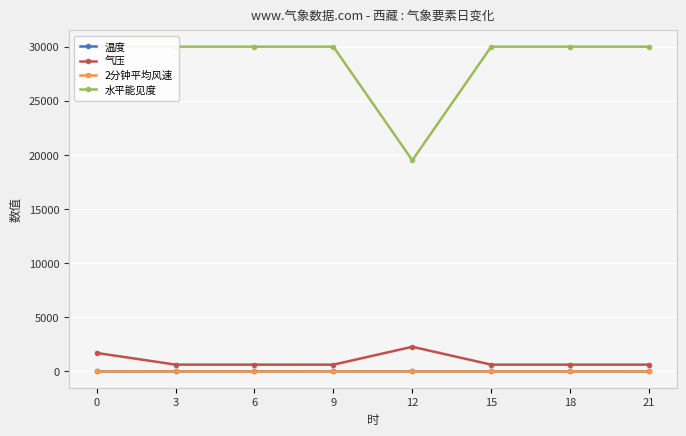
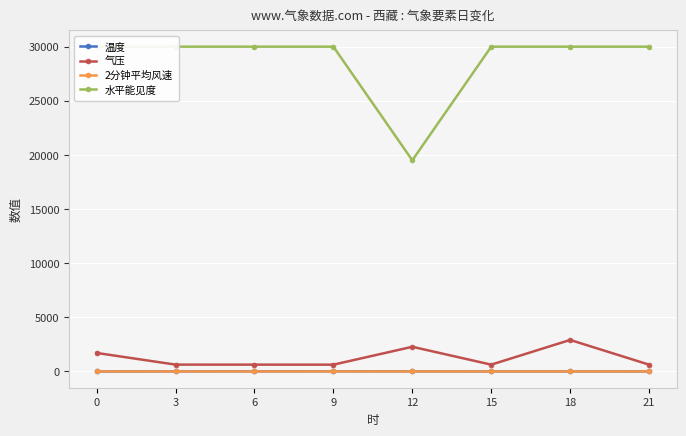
气压, 18: 600 -> 2900
